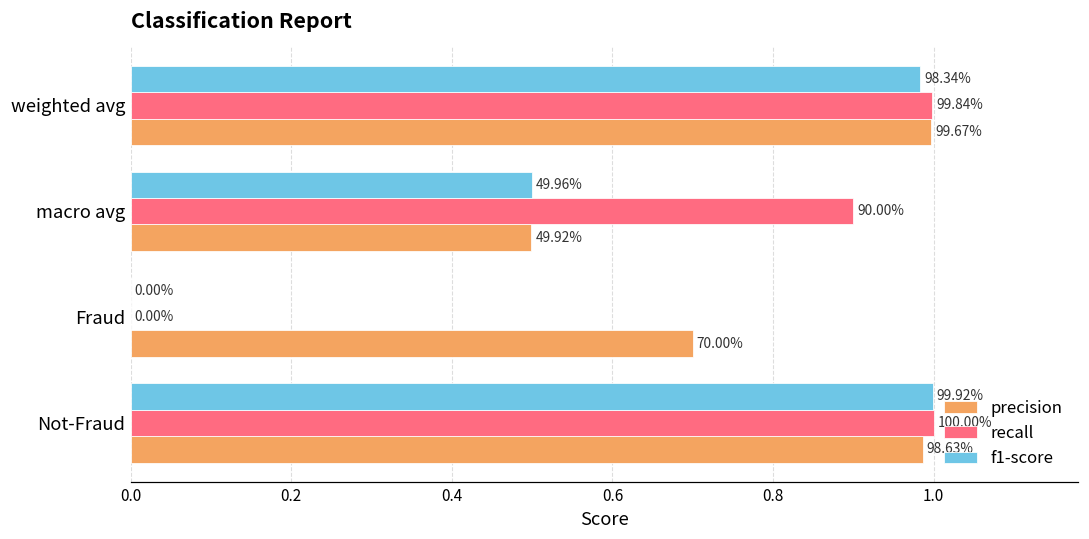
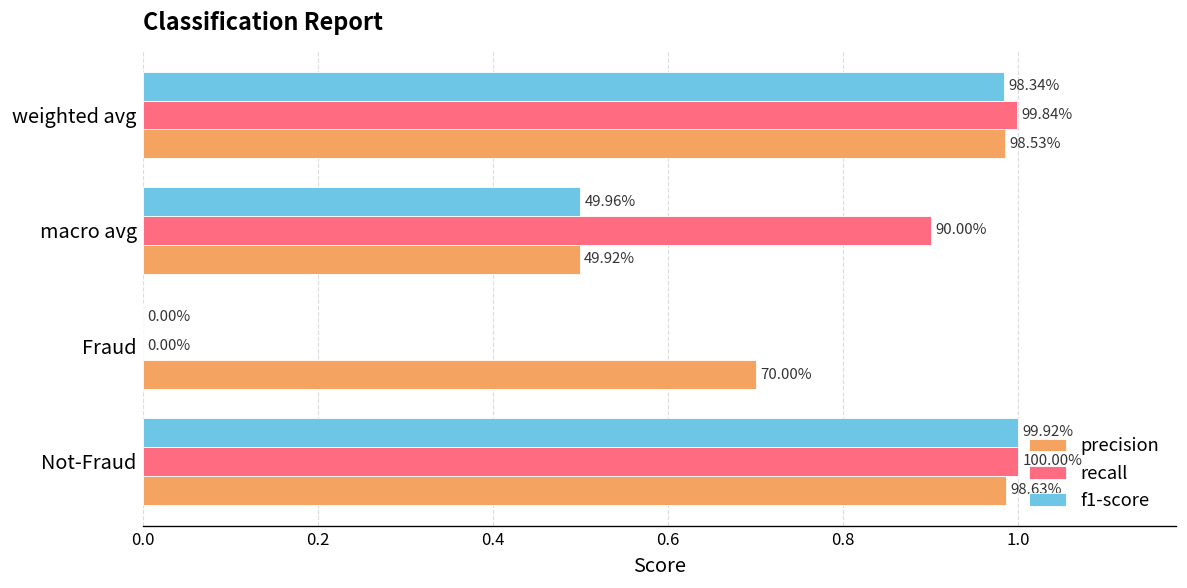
precision, weighted avg: 99.67% -> 98.53%
